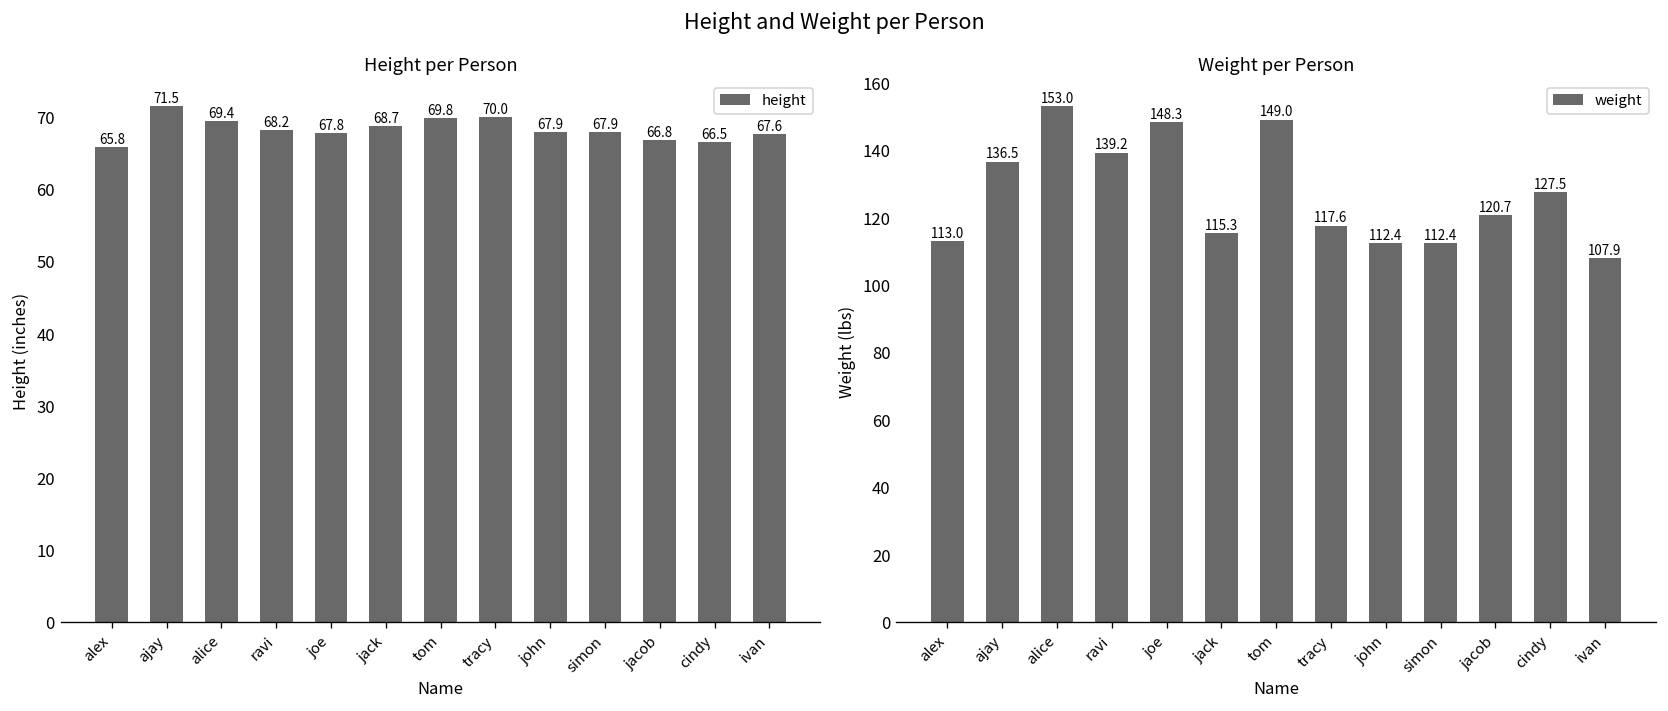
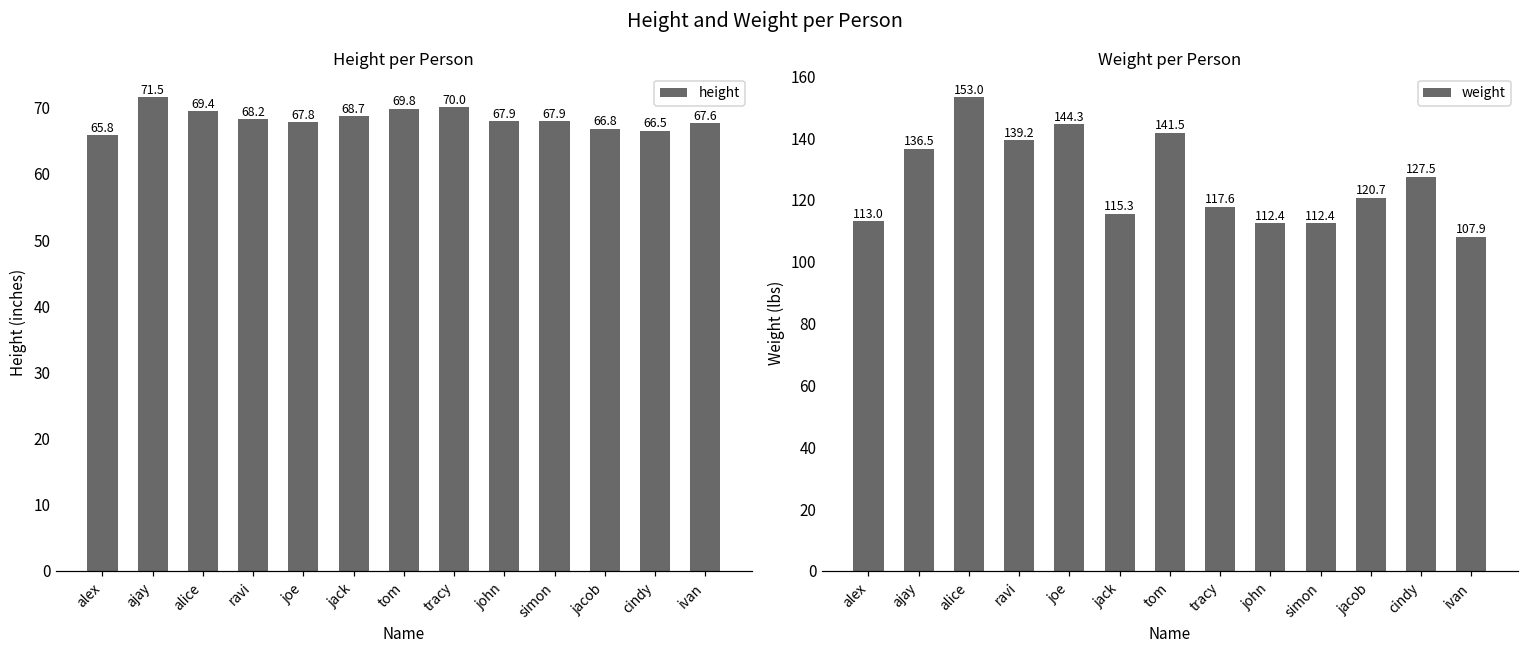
Weight per Person, joe: 148.3 -> 144.3
Weight per Person, tom: 149.0 -> 141.5
